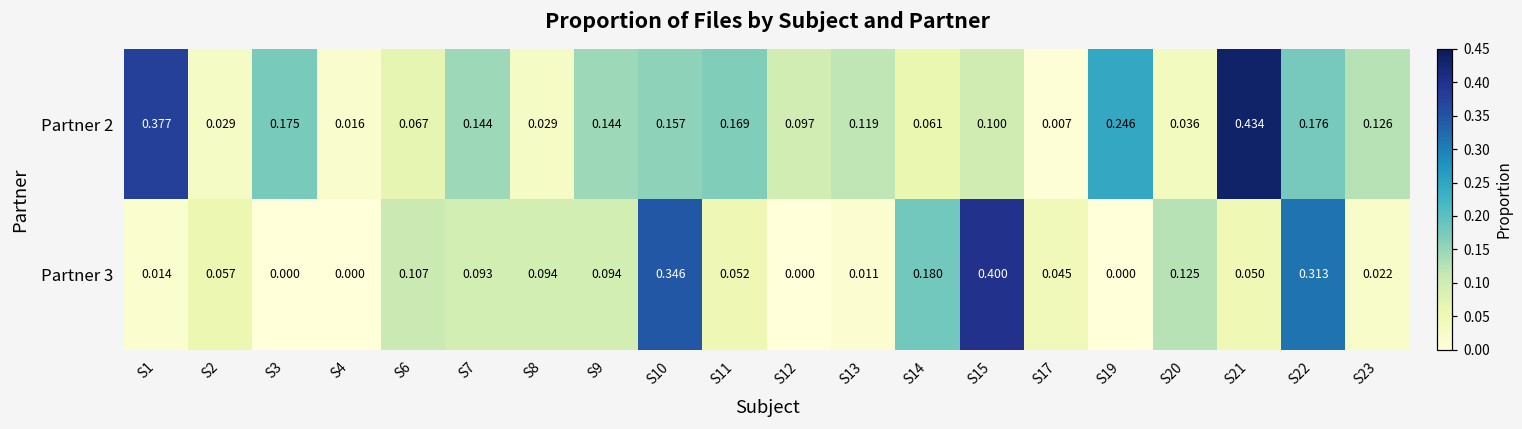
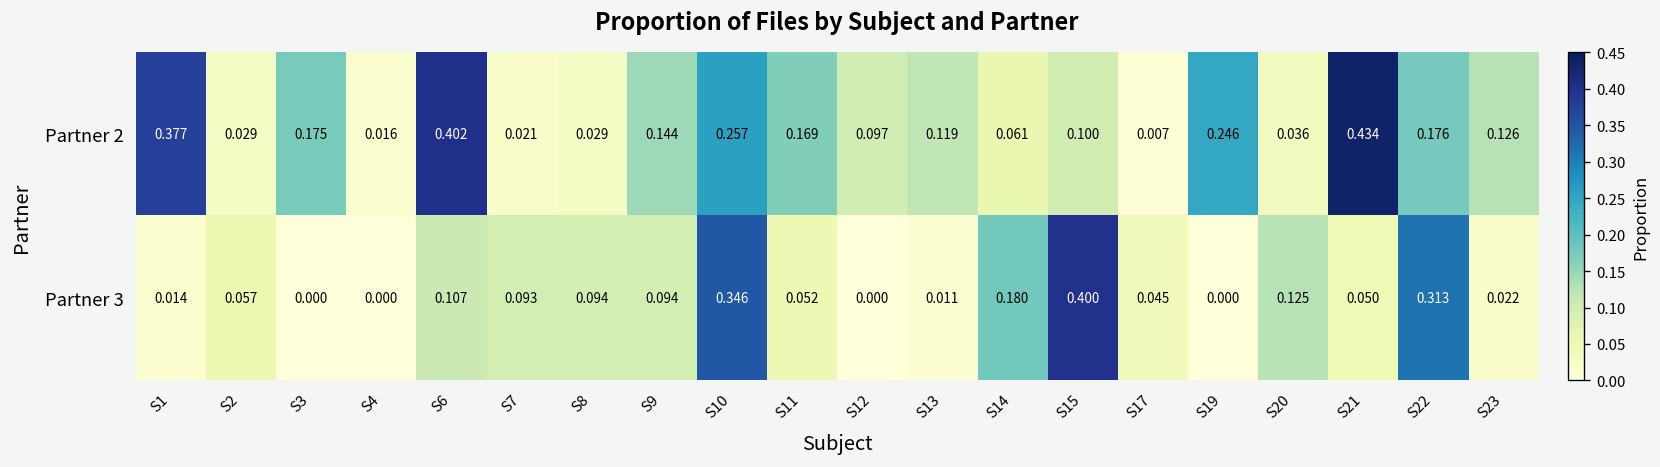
Partner 2, S6: 0.067 -> 0.402
Partner 2, S7: 0.144 -> 0.021
Partner 2, S10: 0.157 -> 0.257
